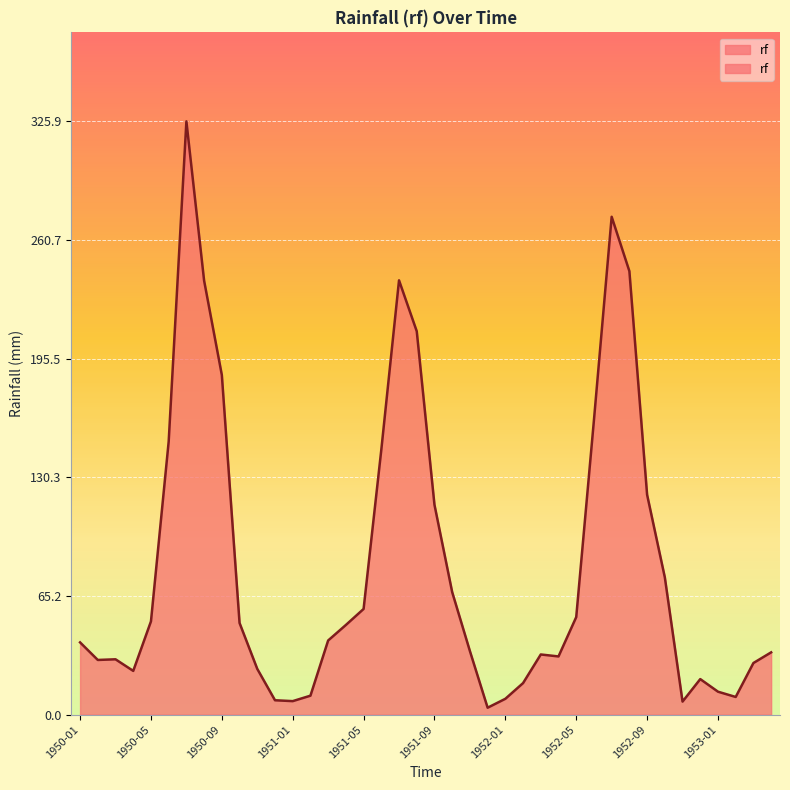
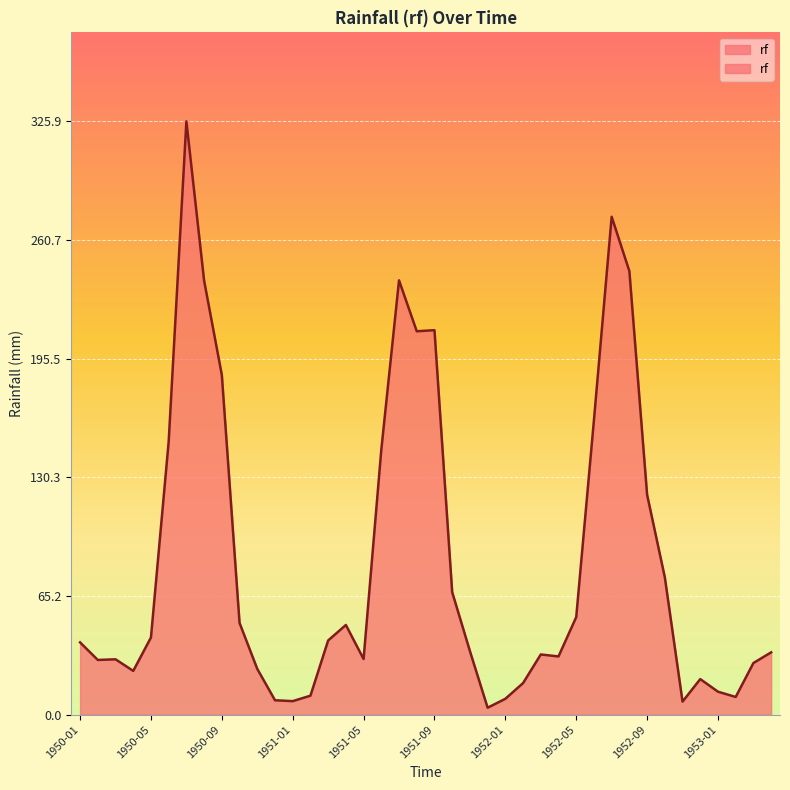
1950-05: 51 -> 42
1951-05: 58 -> 31
1951-09: 115 -> 211
